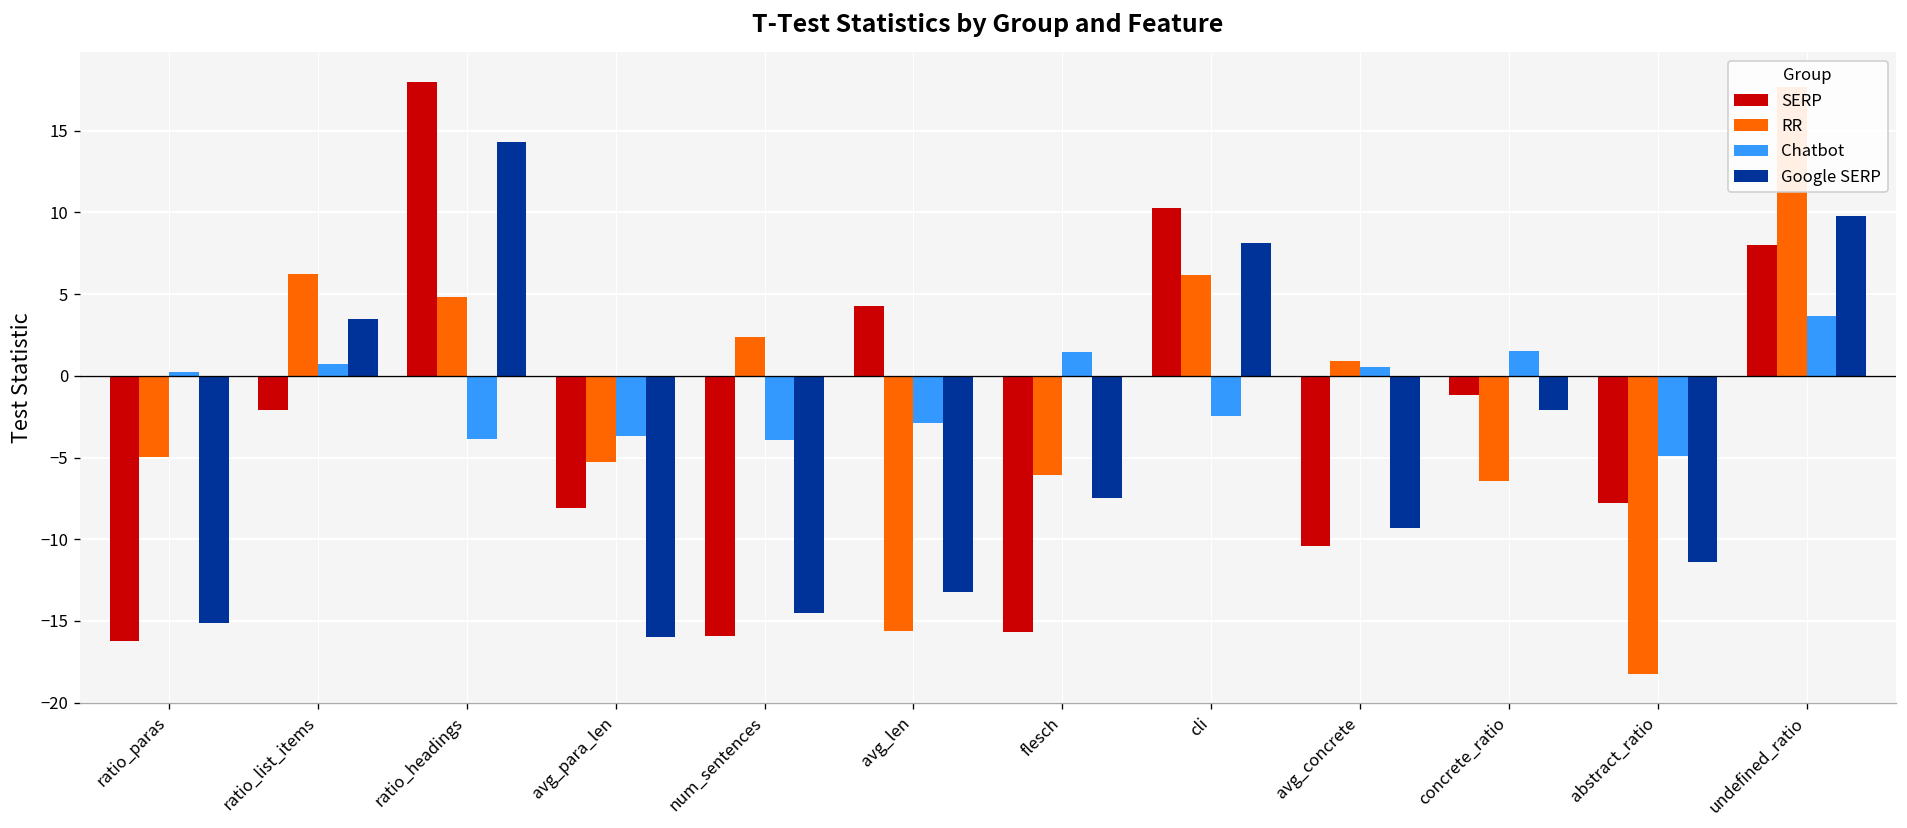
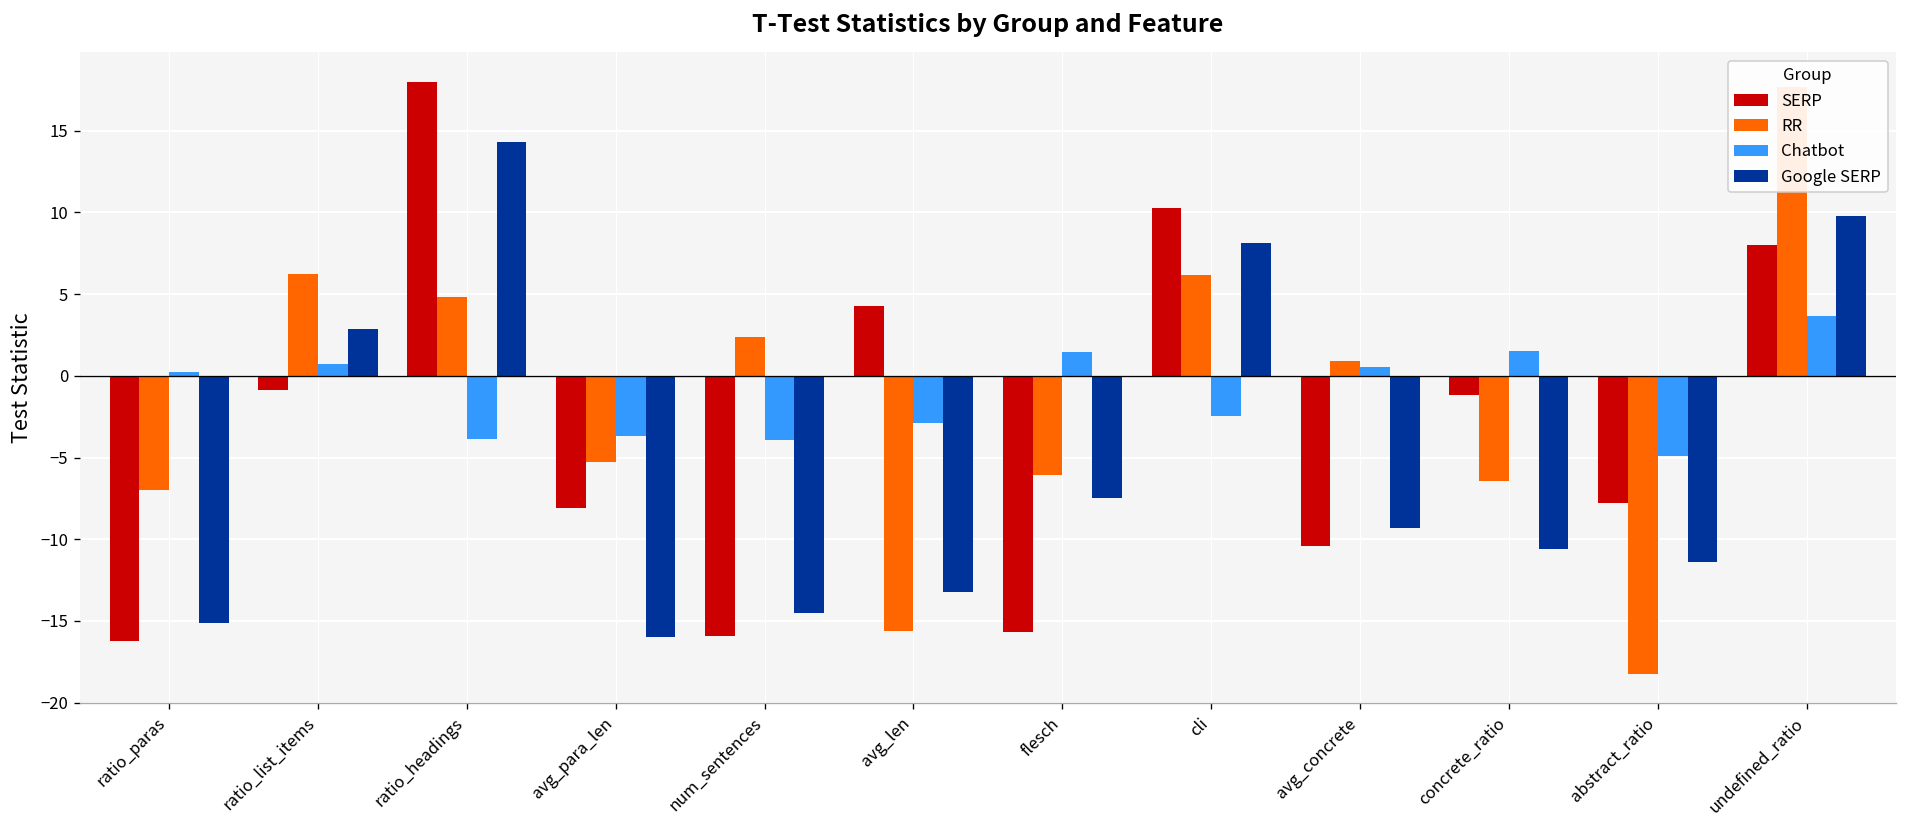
RR, ratio_paras: -5.0 -> -7.0
SERP, ratio_list_items: -2.1 -> -0.9
Google SERP, ratio_list_items: 3.5 -> 2.9
Google SERP, concrete_ratio: -2.1 -> -10.6
